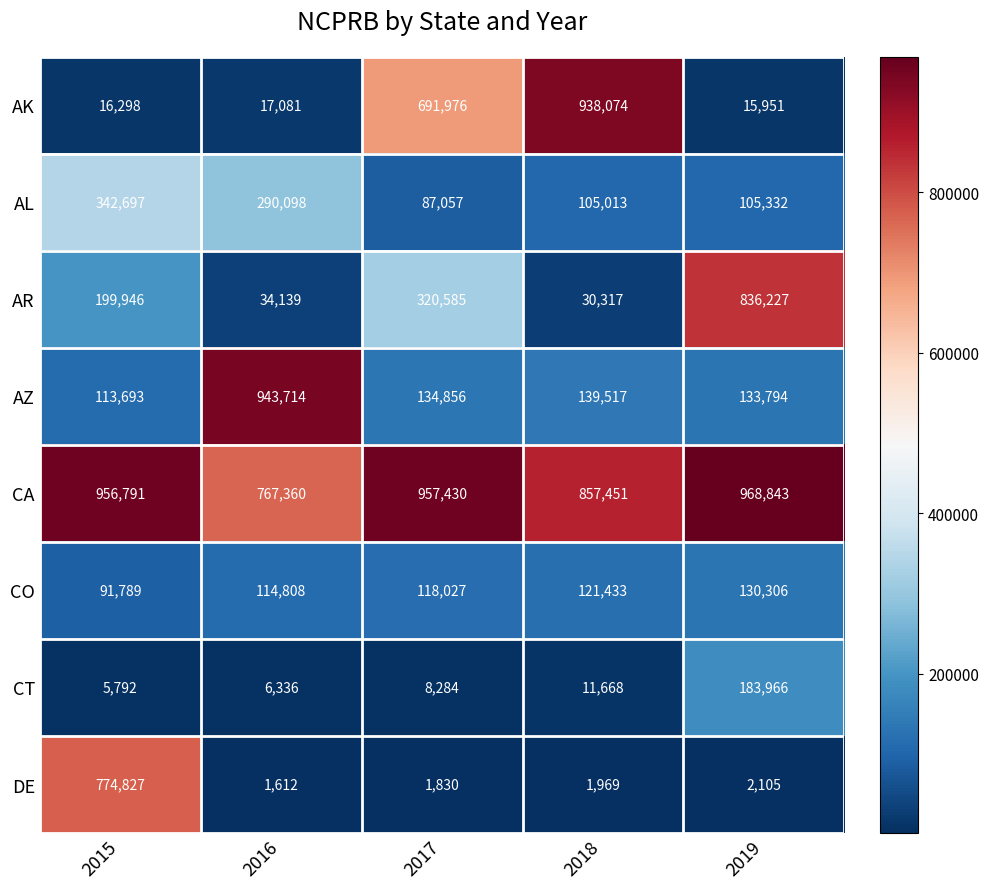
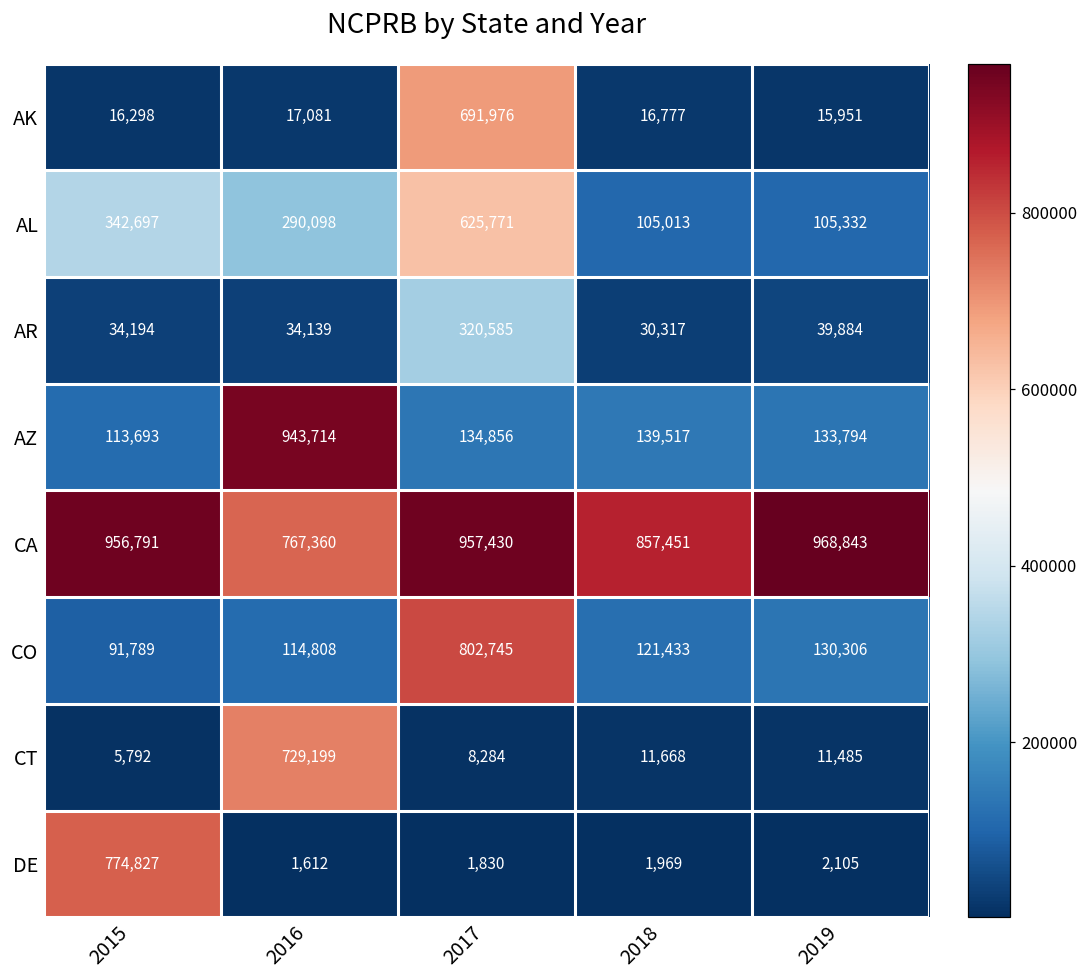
AK, 2018: 938,074 -> 16,777
AL, 2017: 87,057 -> 625,771
AR, 2015: 199,946 -> 34,194
AR, 2019: 836,227 -> 39,884
CO, 2017: 118,027 -> 802,745
CT, 2016: 6,336 -> 729,199
CT, 2019: 183,966 -> 11,485
